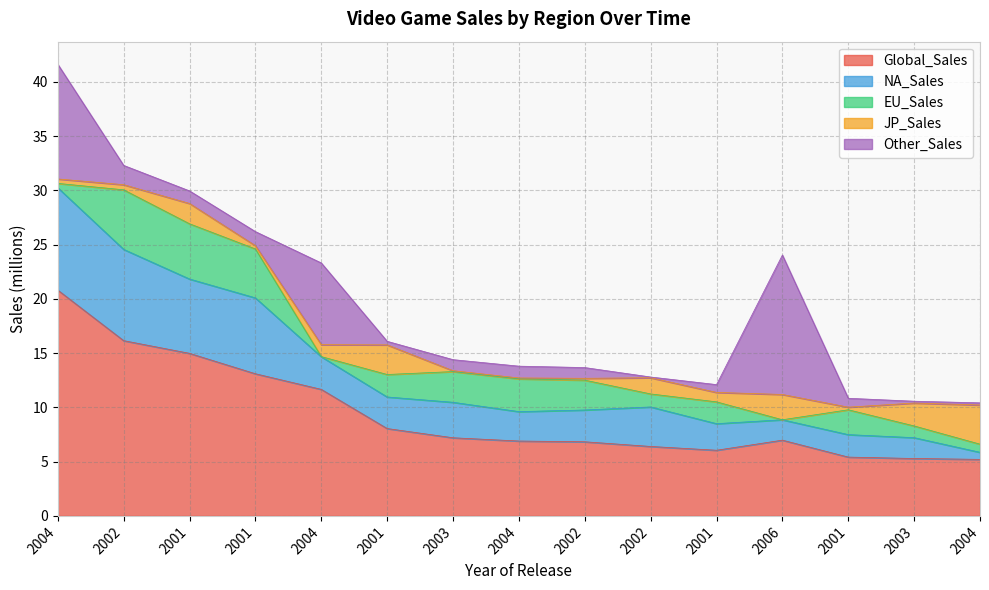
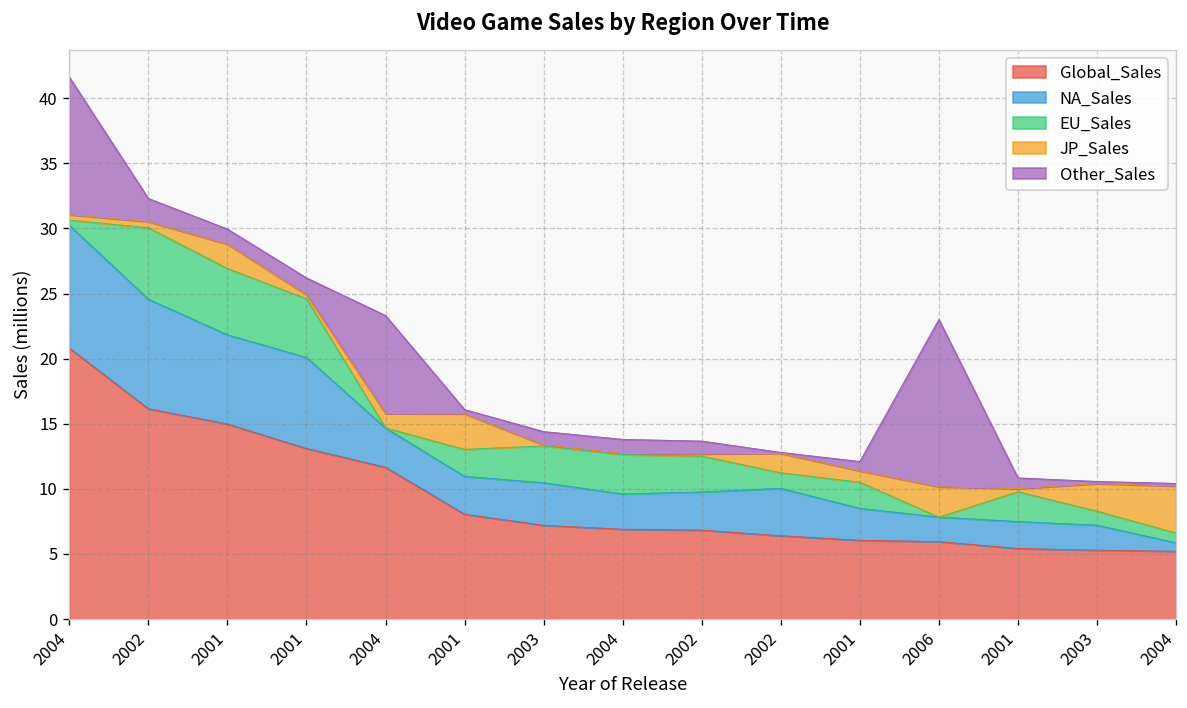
Global_Sales, 2006: 7.0 -> 6.0
